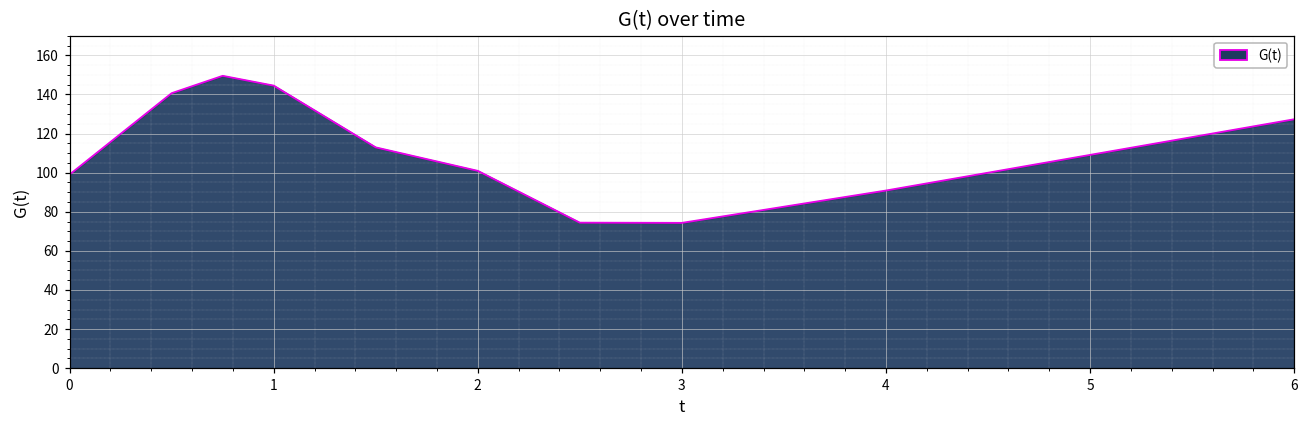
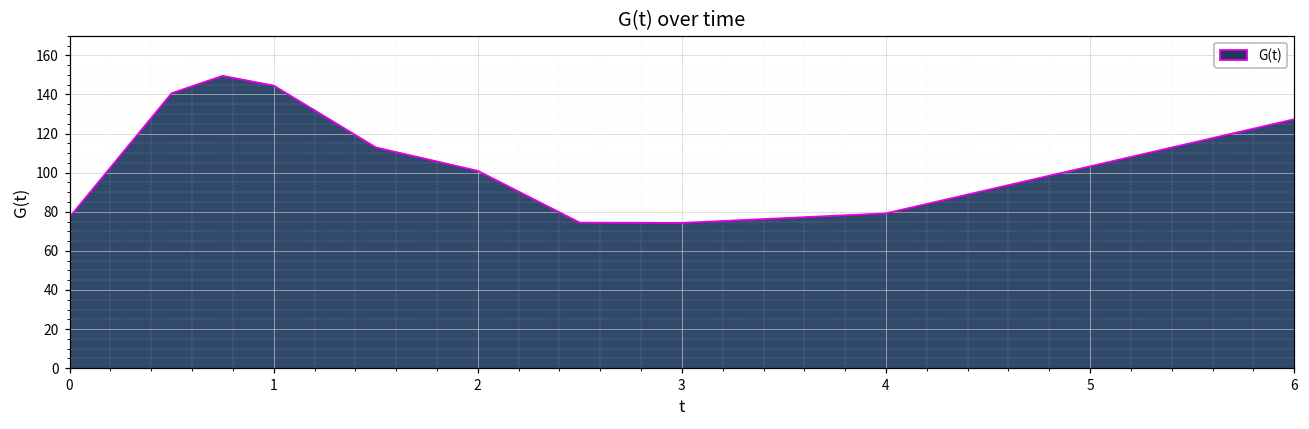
0: 99 -> 77
4: 91 -> 79
